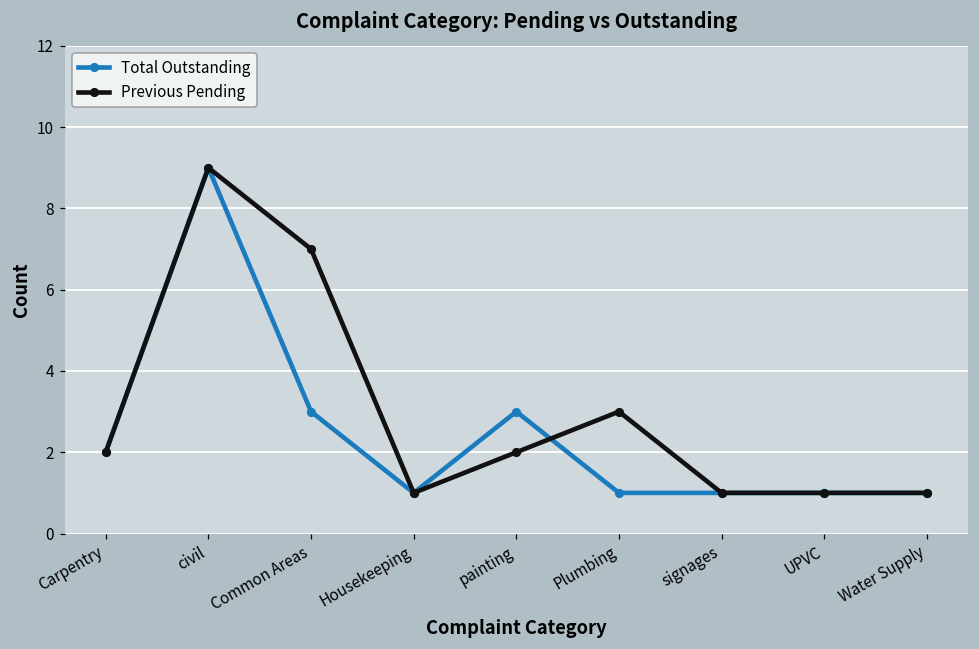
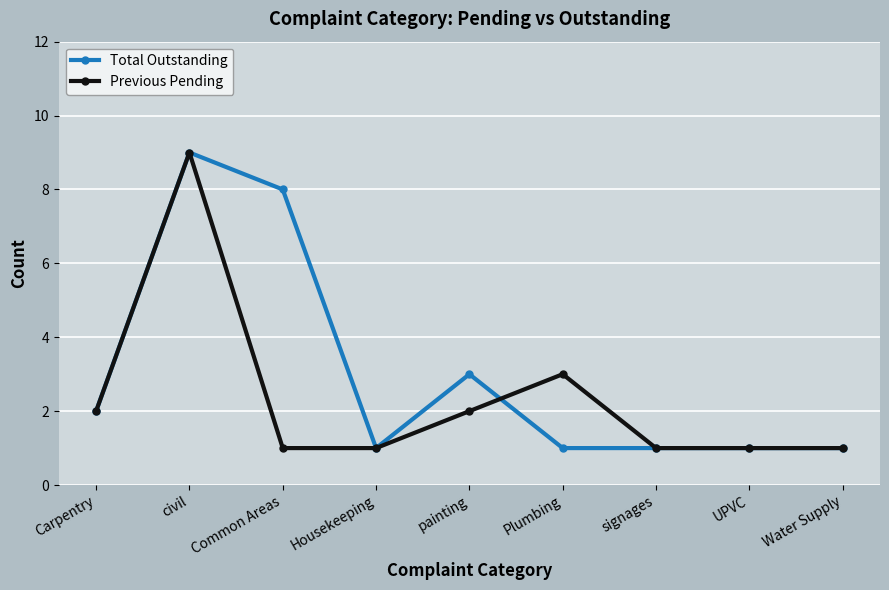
Total Outstanding, Common Areas: 3 -> 8
Previous Pending, Common Areas: 7 -> 1
